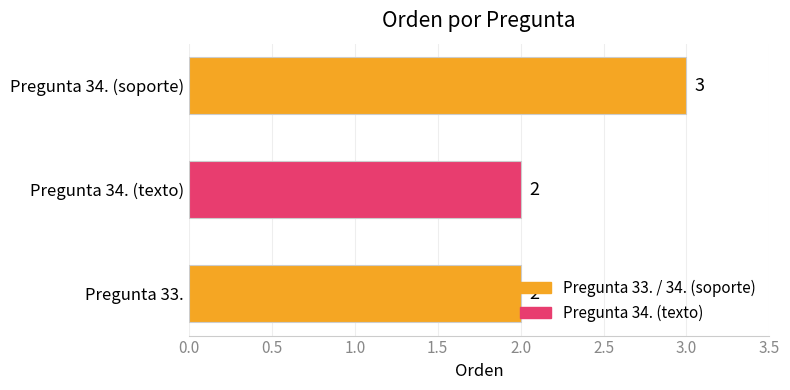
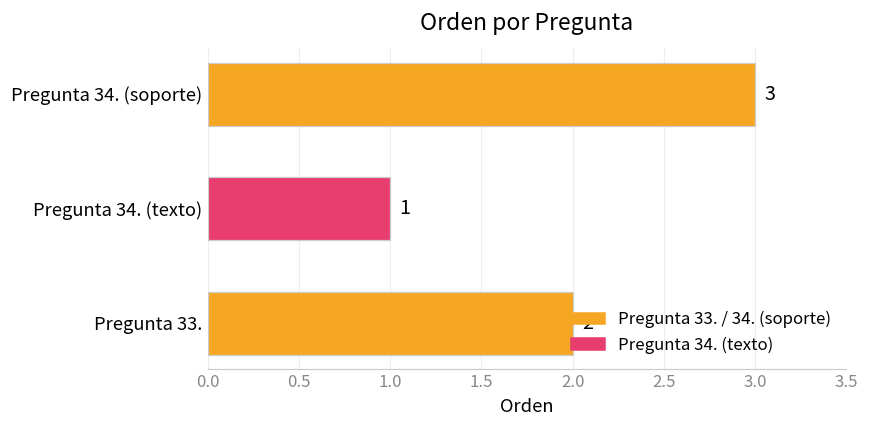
Pregunta 34. (texto): 2 -> 1
